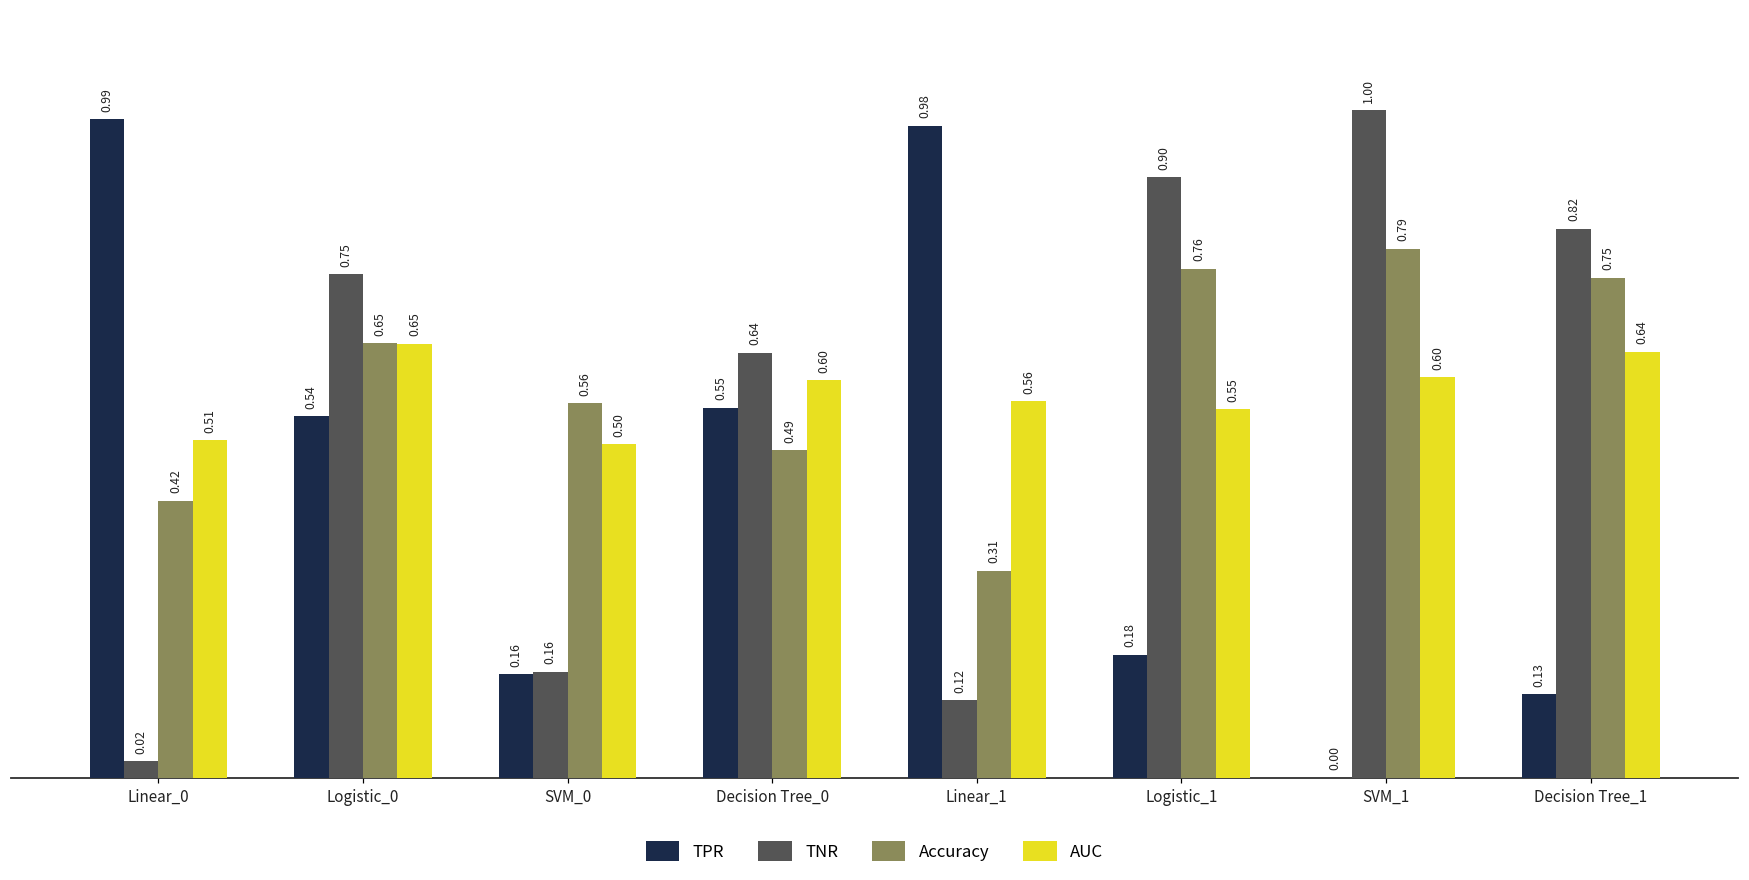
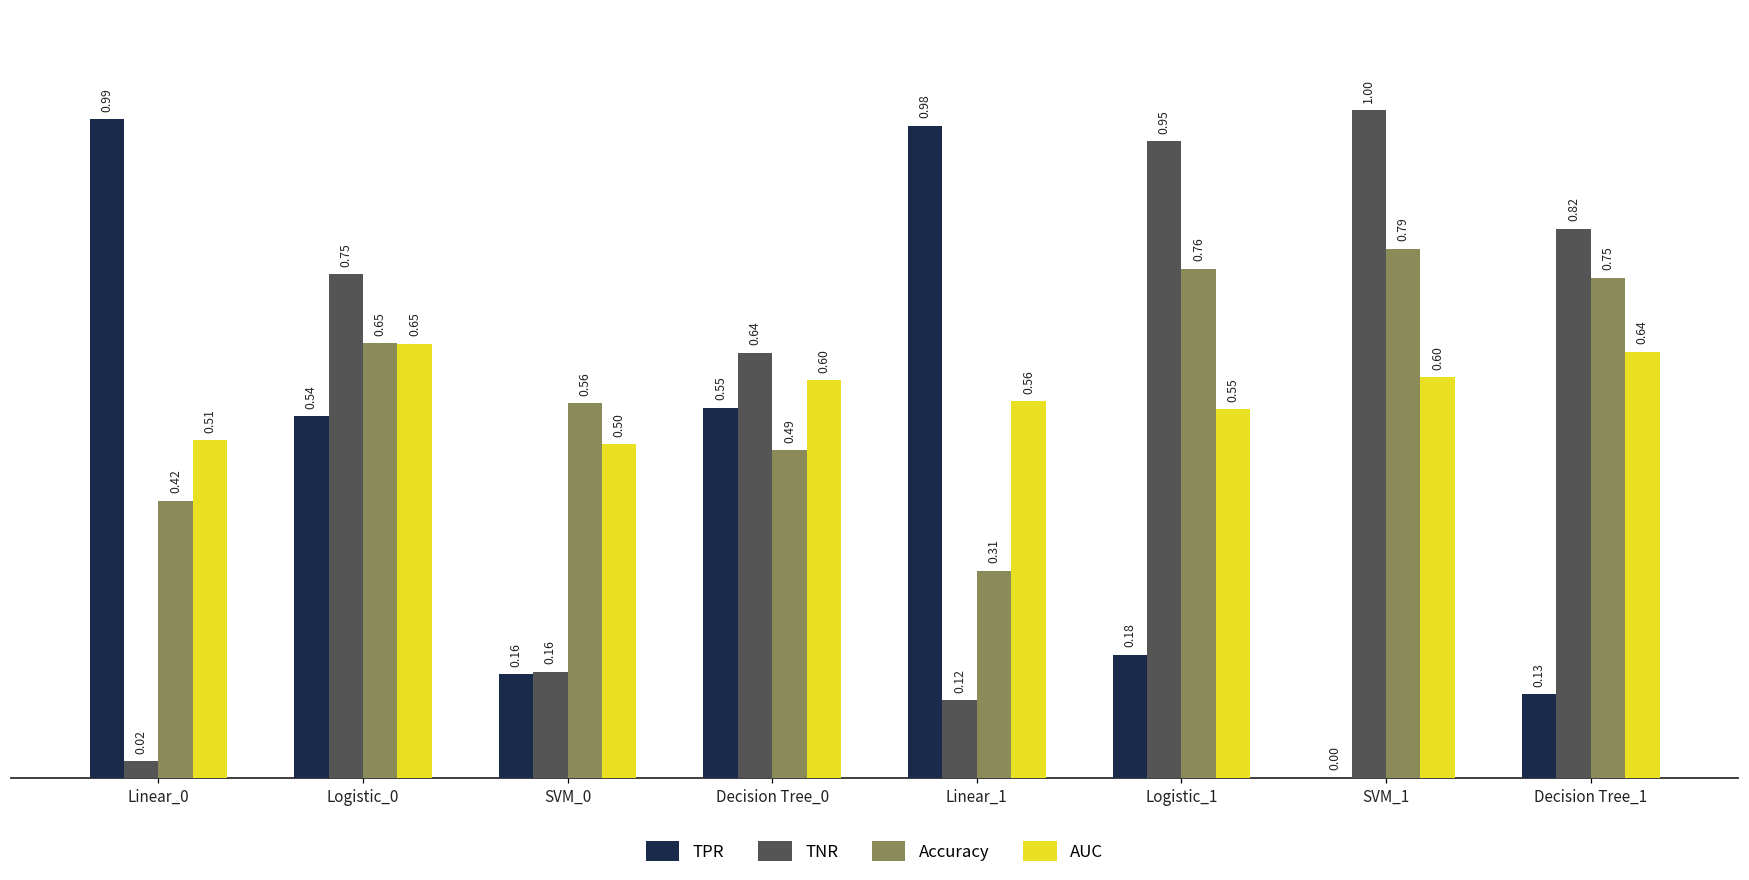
TNR, Logistic_1: 0.90 -> 0.95
